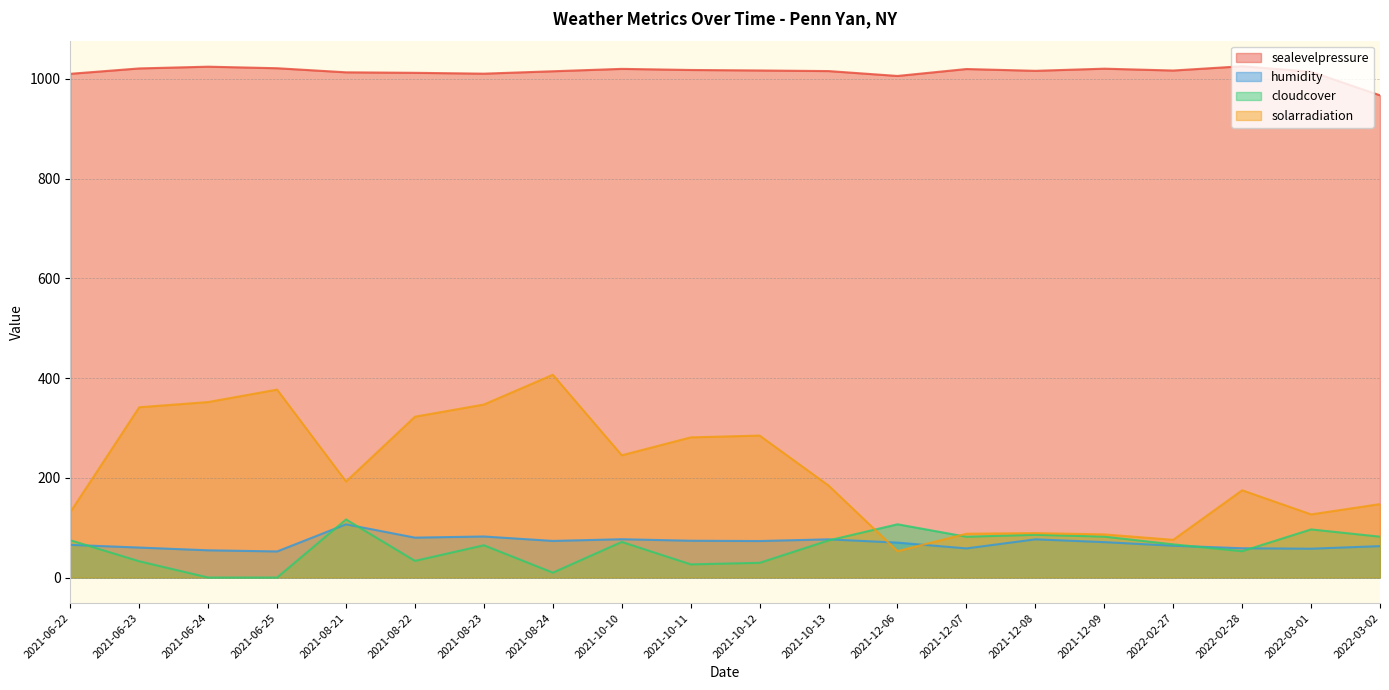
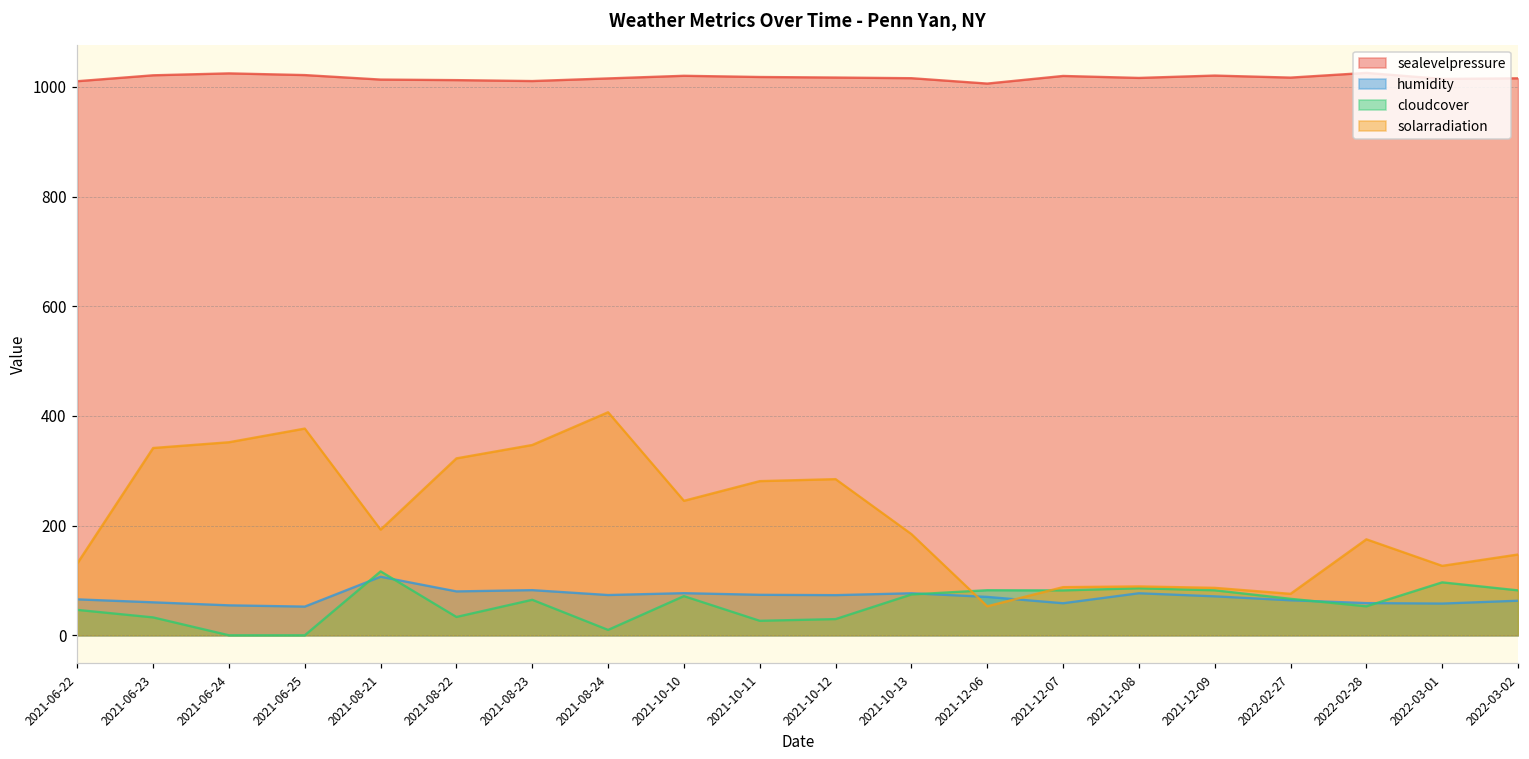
cloudcover, 2021-06-22: 70 -> 50
cloudcover, 2021-12-06: 110 -> 80
sealevelpressure, 2022-03-02: 970 -> 1020
